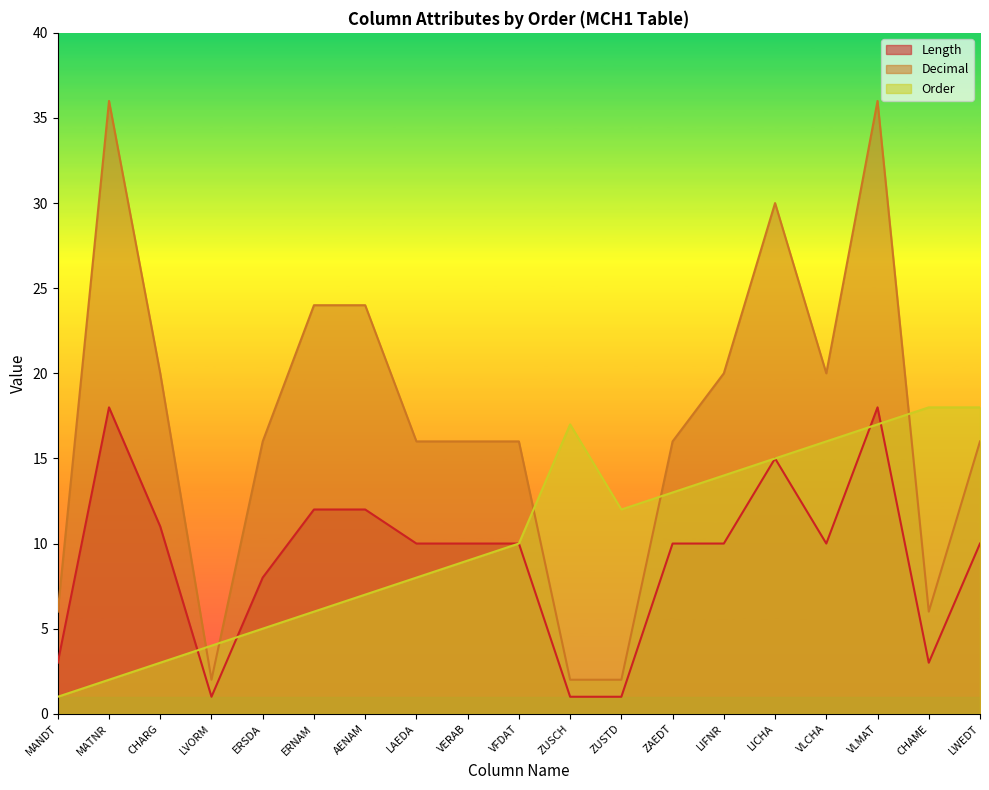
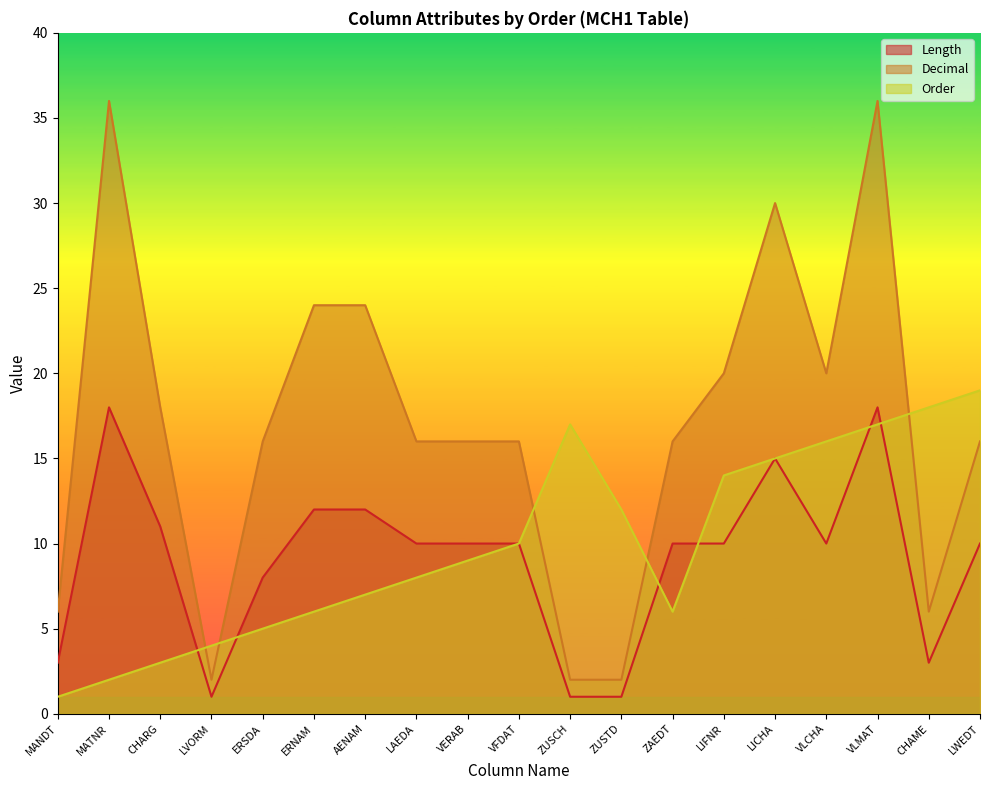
Decimal, CHARG: 20 -> 18
Order, ZAEDT: 13 -> 6
Order, LWEDT: 18 -> 19
